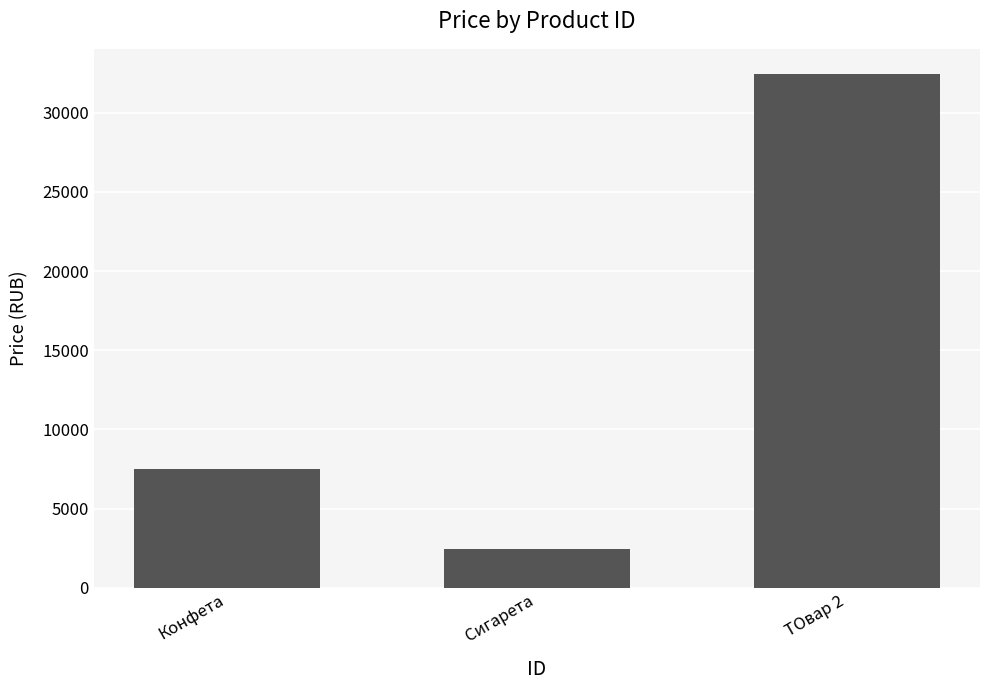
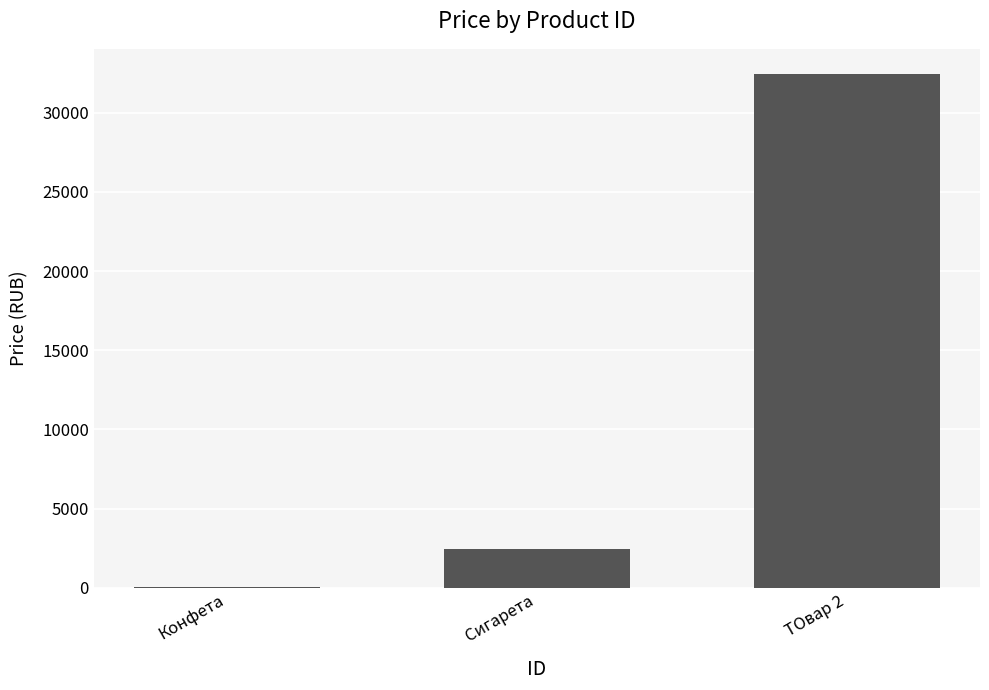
Конфета: 7500 -> 100
